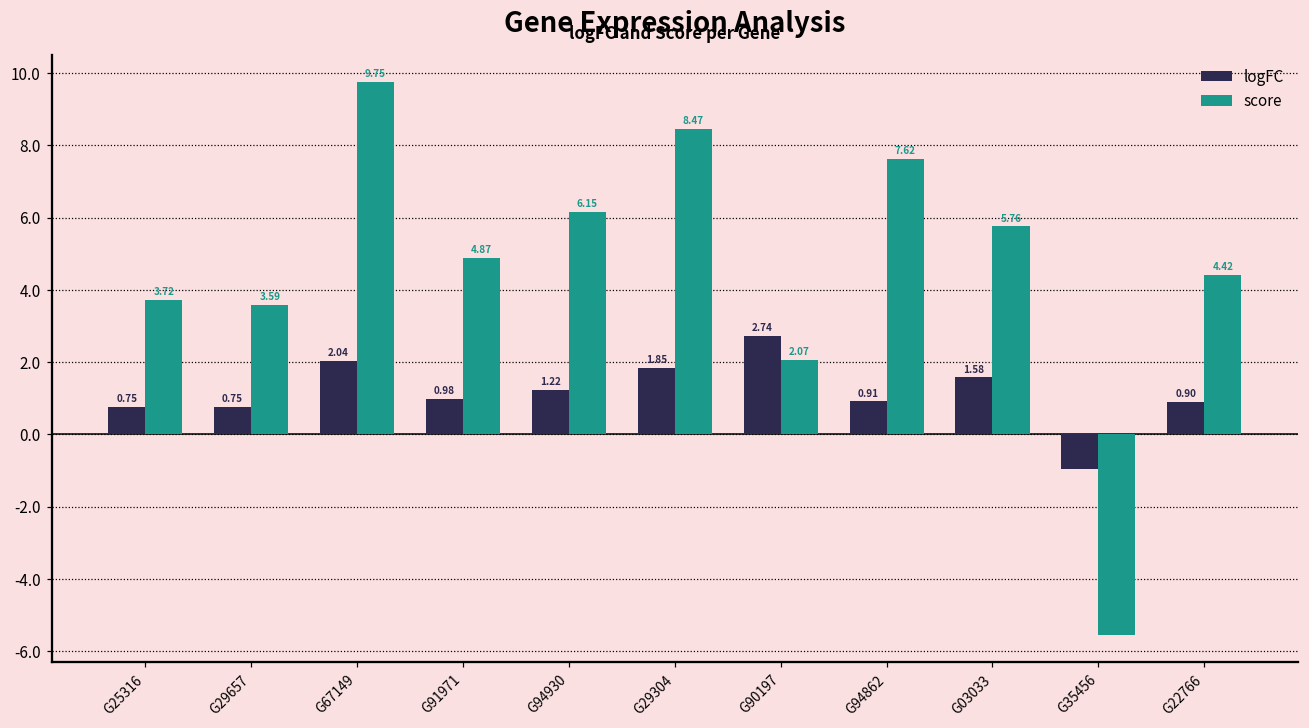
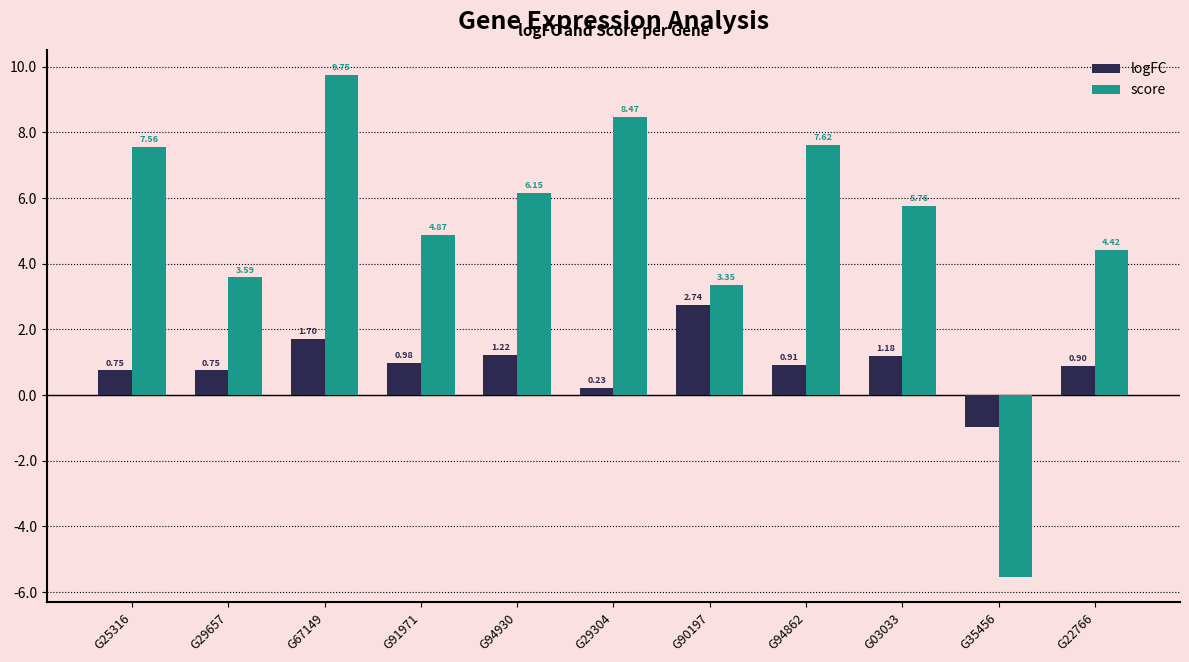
score, G25316: 3.72 -> 7.56
logFC, G67149: 2.04 -> 1.70
logFC, G29304: 1.85 -> 0.23
score, G90197: 2.07 -> 3.35
logFC, G03033: 1.58 -> 1.18
